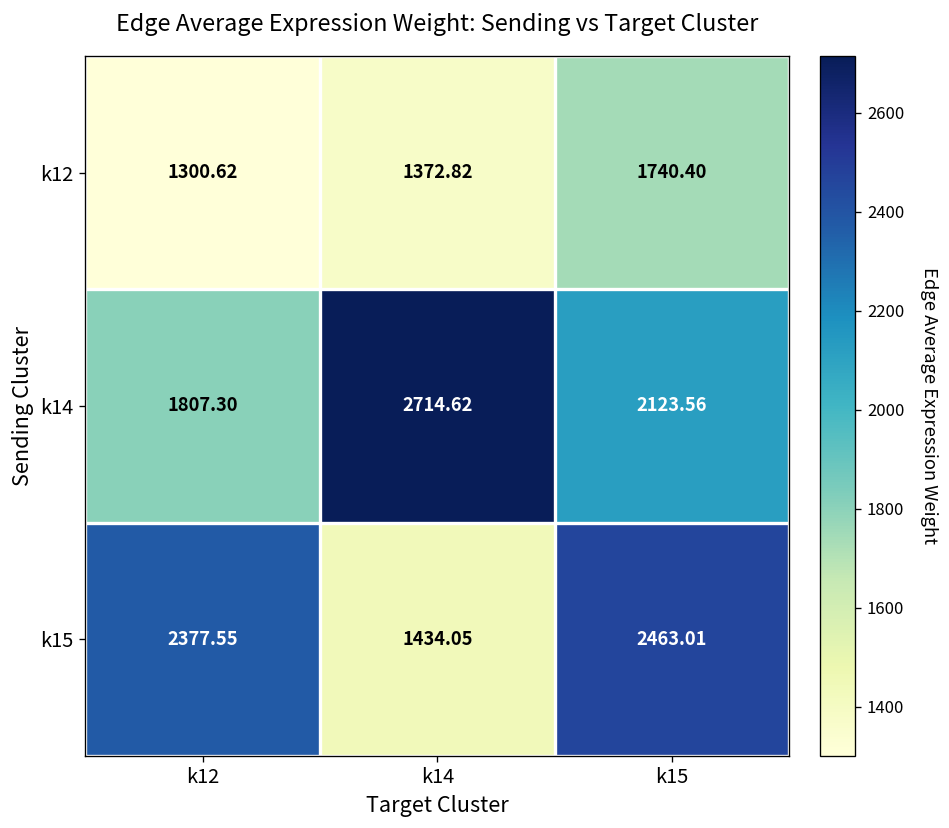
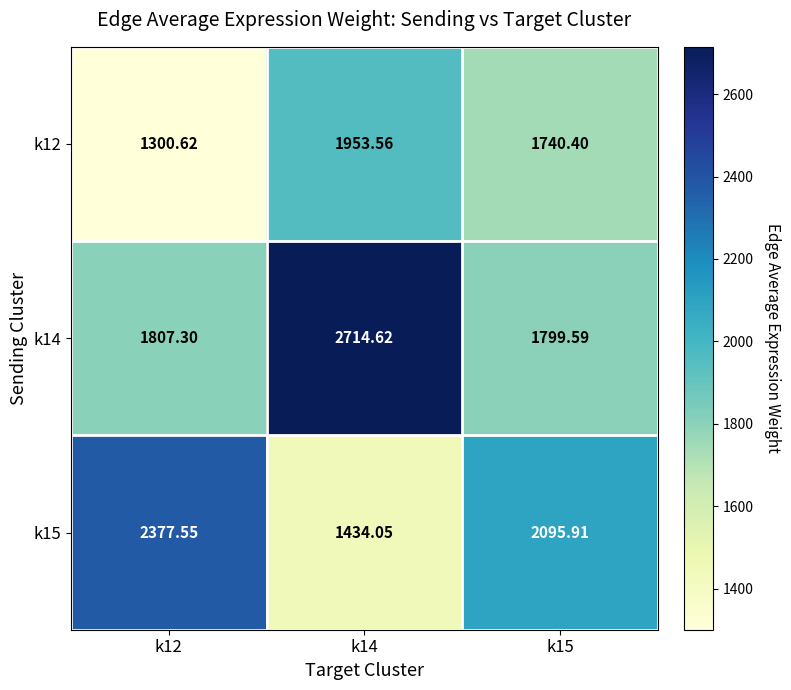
k12, k14: 1372.82 -> 1953.56
k14, k15: 2123.56 -> 1799.59
k15, k15: 2463.01 -> 2095.91
